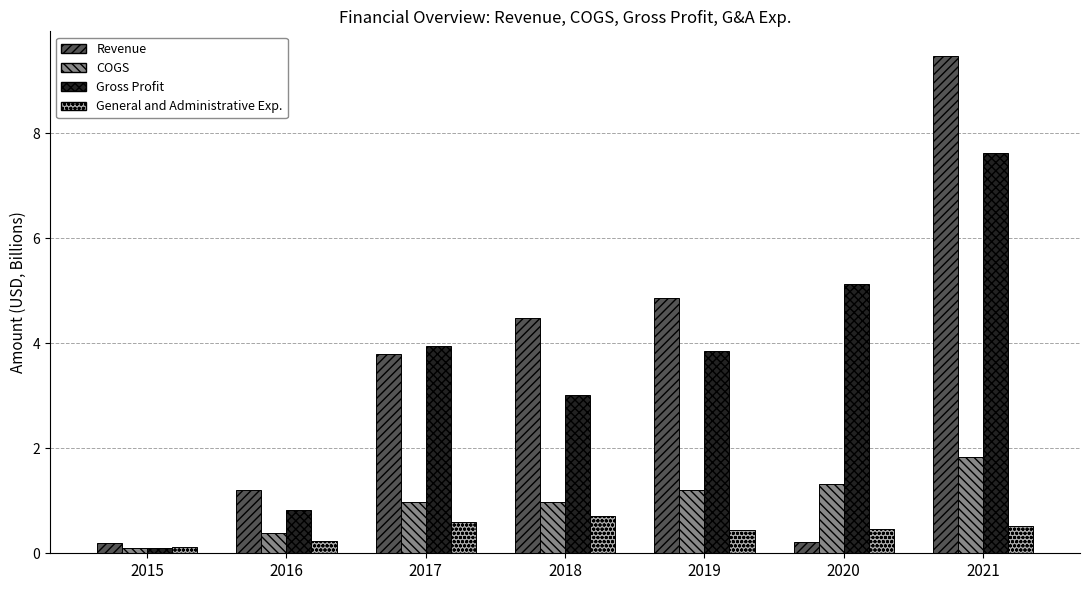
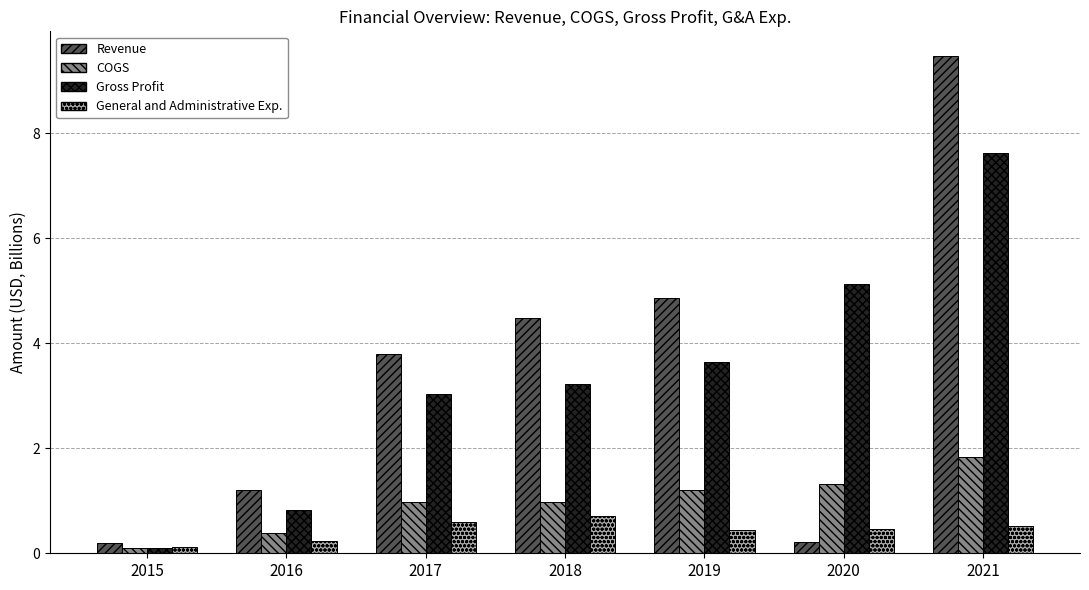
Gross Profit, 2017: 3.9 -> 3.0
Gross Profit, 2018: 3.0 -> 3.2
Gross Profit, 2019: 3.8 -> 3.6
